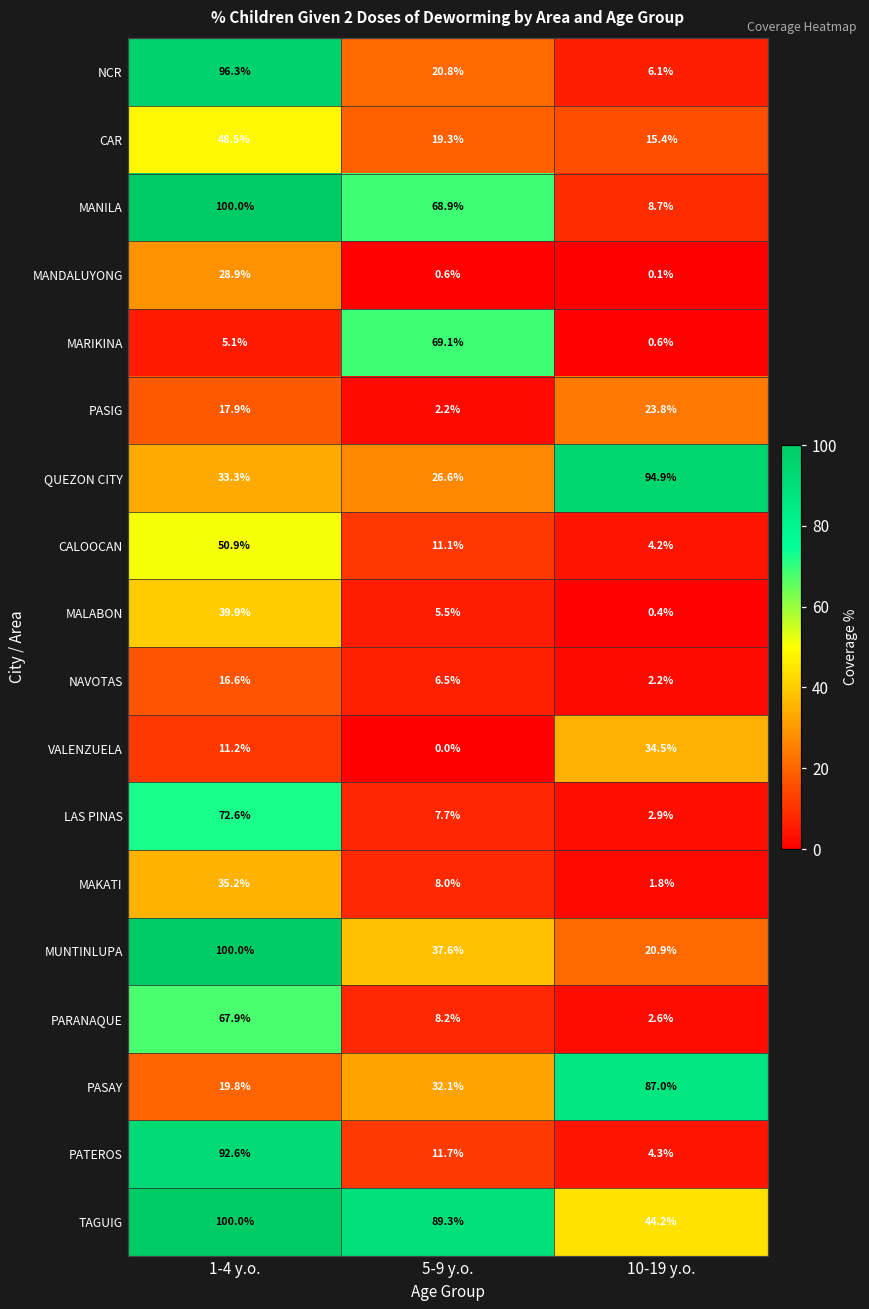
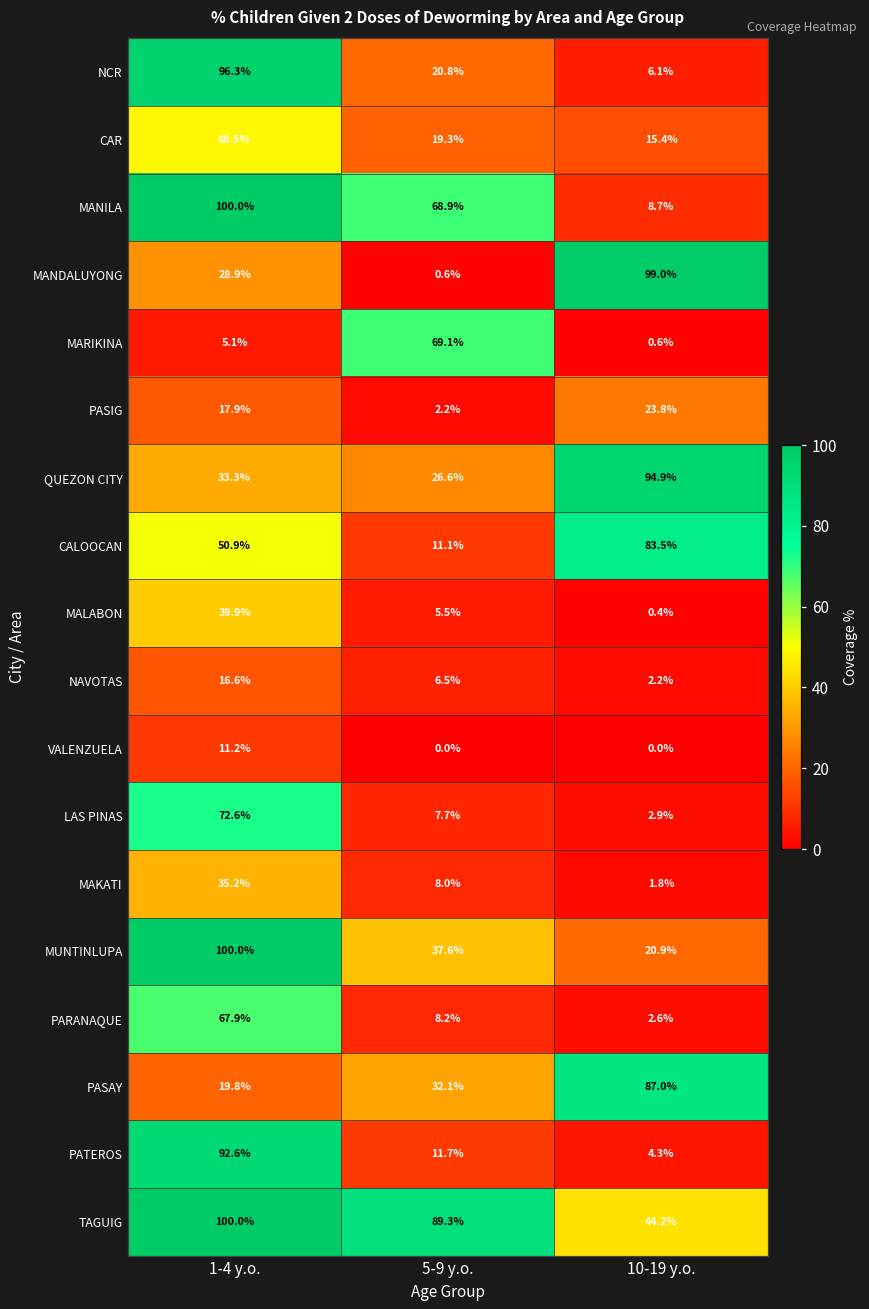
MANDALUYONG, 10-19 y.o.: 0.1% -> 99.0%
CALOOCAN, 10-19 y.o.: 4.2% -> 83.5%
VALENZUELA, 10-19 y.o.: 34.5% -> 0.0%
